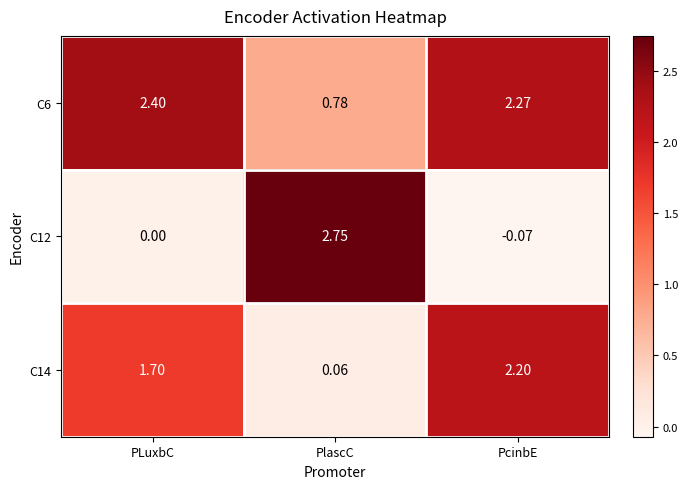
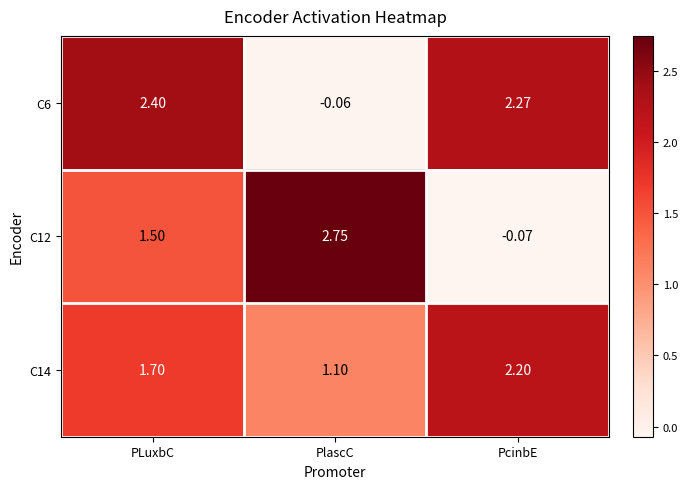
C6, PlascC: 0.78 -> -0.06
C12, PLuxbC: 0.00 -> 1.50
C14, PlascC: 0.06 -> 1.10
